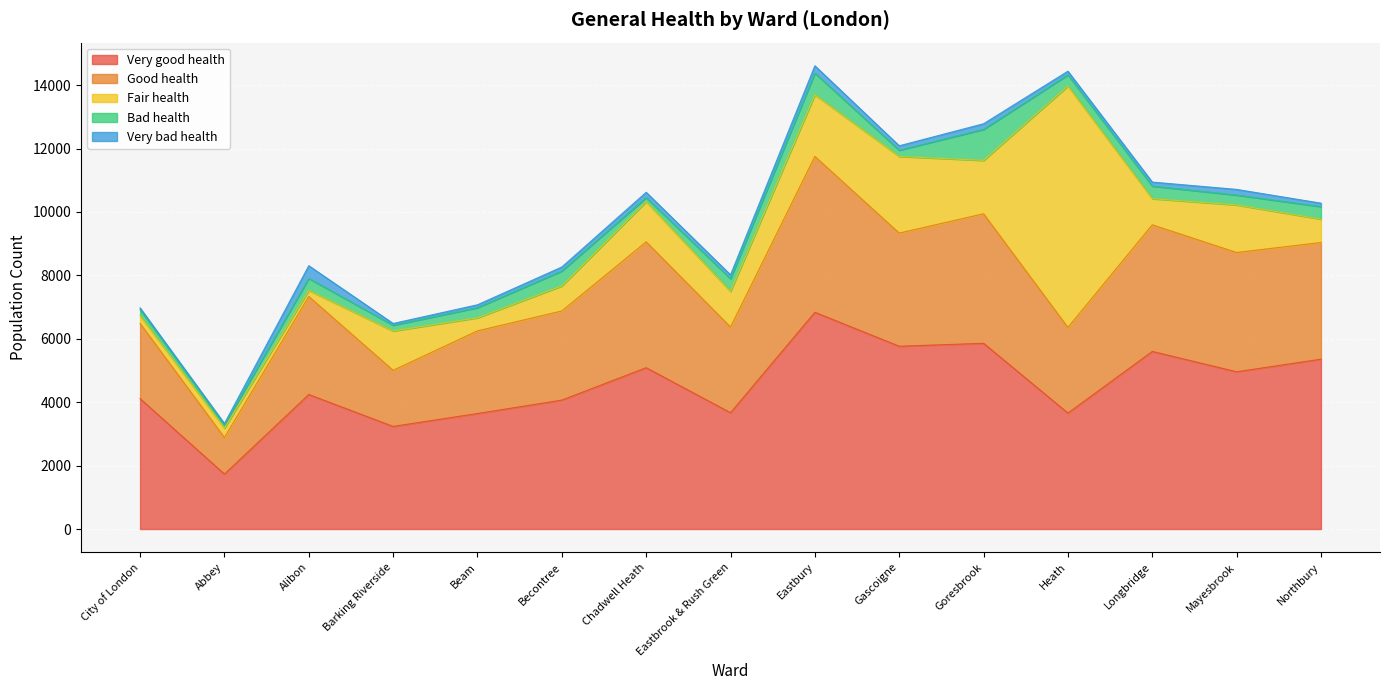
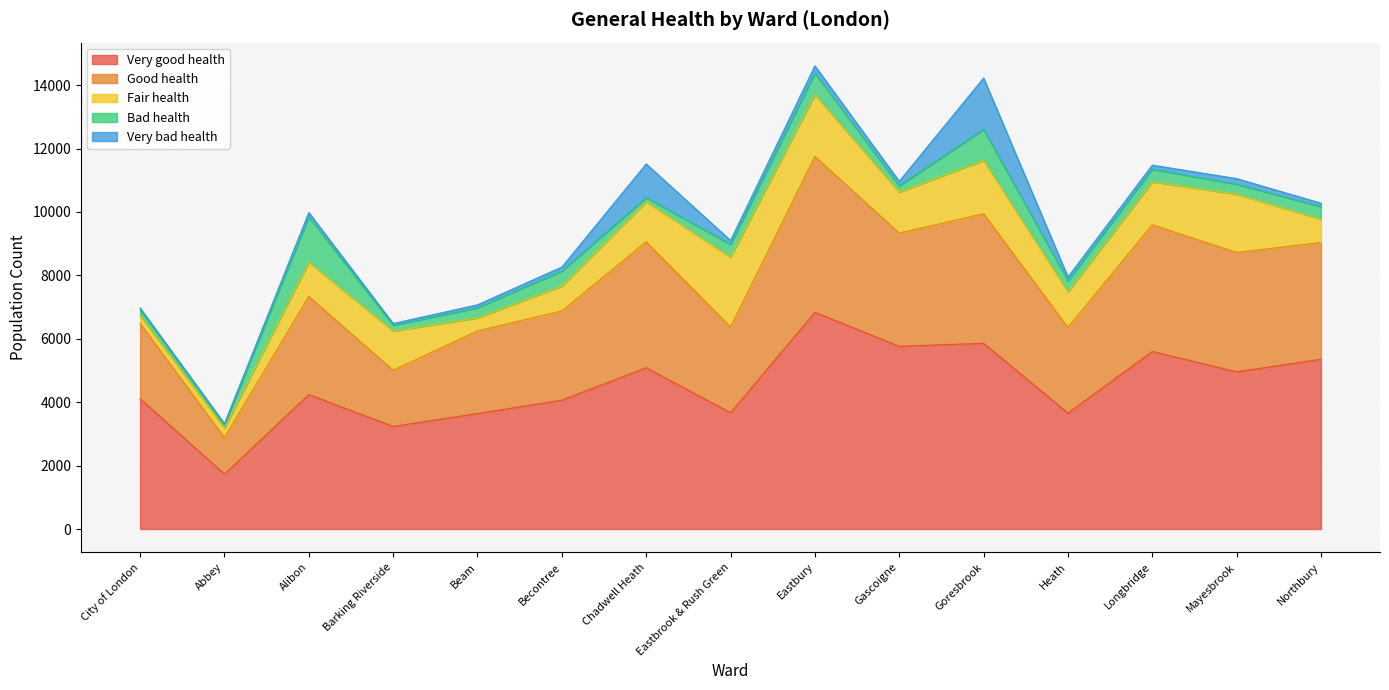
Fair health, Alibon: 200 -> 1100
Bad health, Alibon: 400 -> 1400
Very bad health, Alibon: 400 -> 100
Very bad health, Chadwell Heath: 200 -> 1100
Fair health, Eastbrook & Rush Green: 1100 -> 2200
Fair health, Gascoigne: 2400 -> 1300
Very bad health, Goresbrook: 200 -> 1600
Fair health, Heath: 7600 -> 1100
Fair health, Longbridge: 800 -> 1400
Fair health, Mayesbrook: 1500 -> 1800
